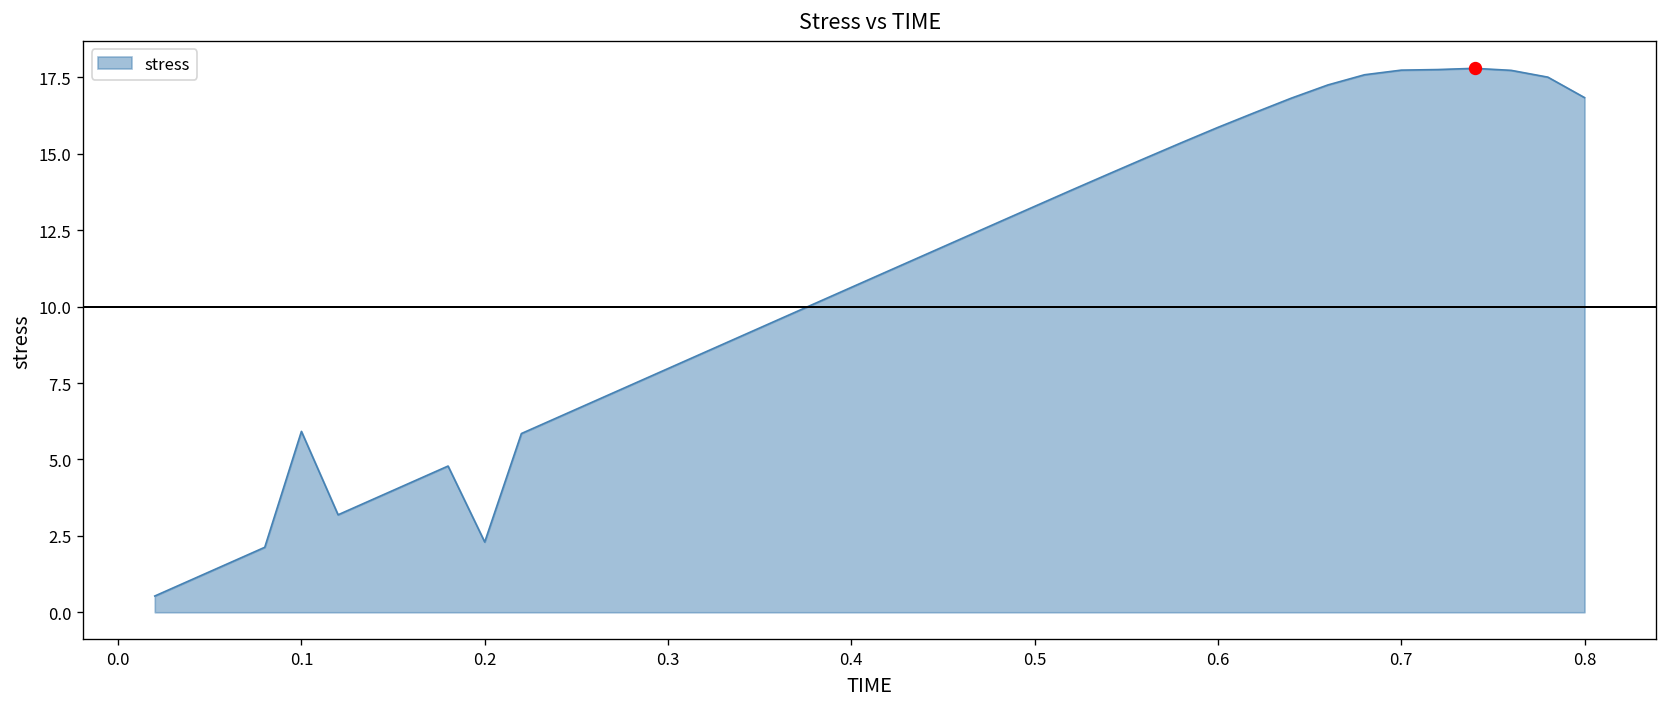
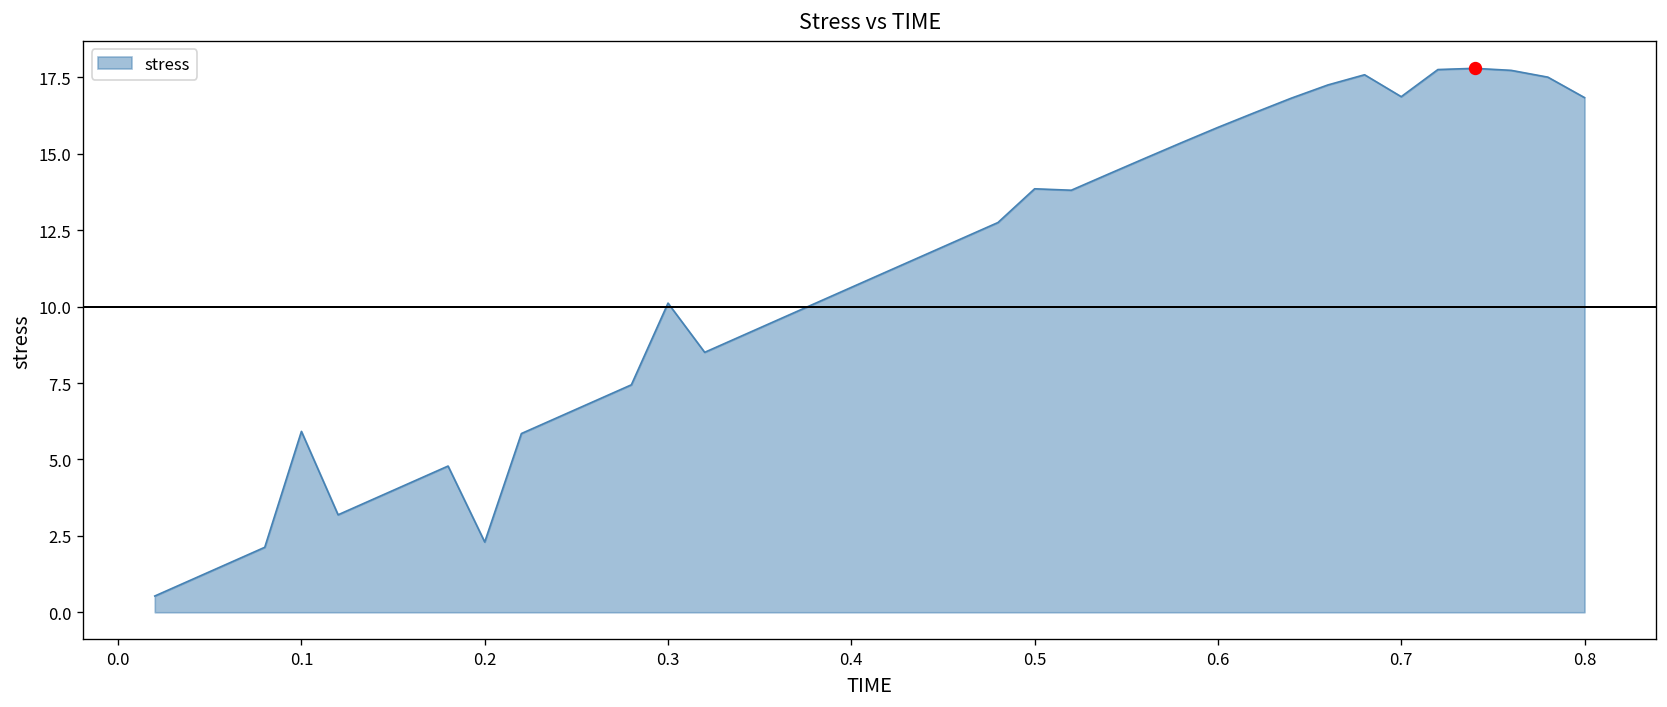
stress, 0.3: 8.0 -> 10.1
stress, 0.5: 13.3 -> 13.9
stress, 0.7: 17.7 -> 16.9
